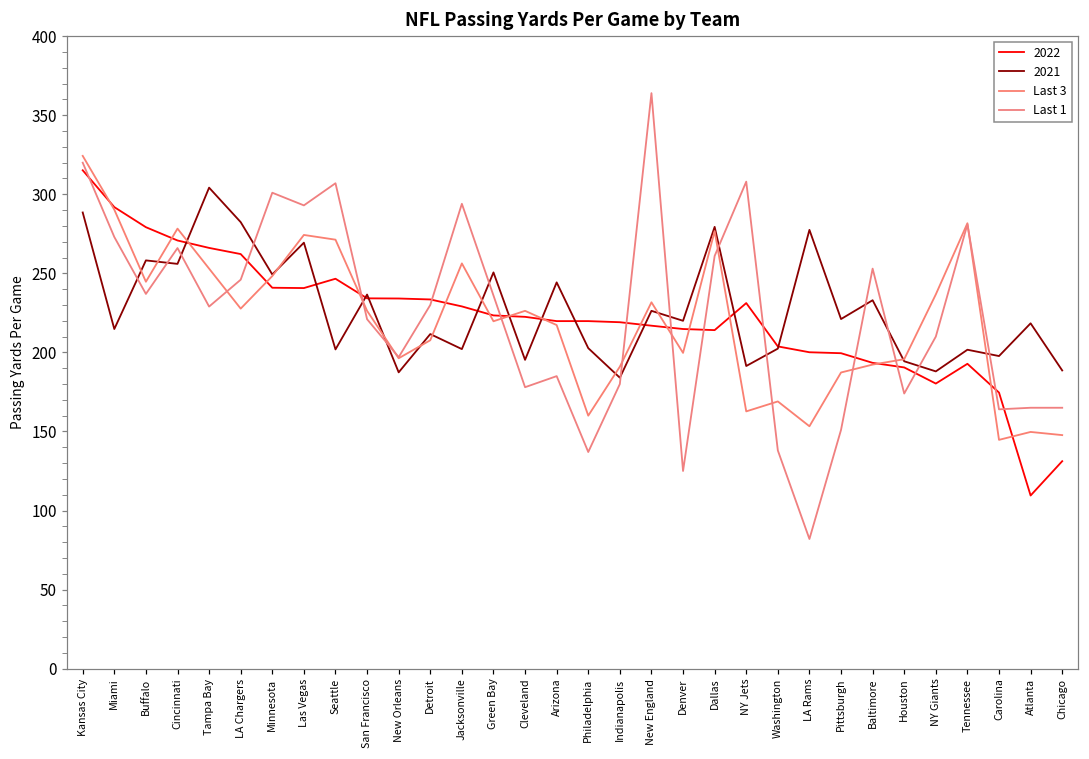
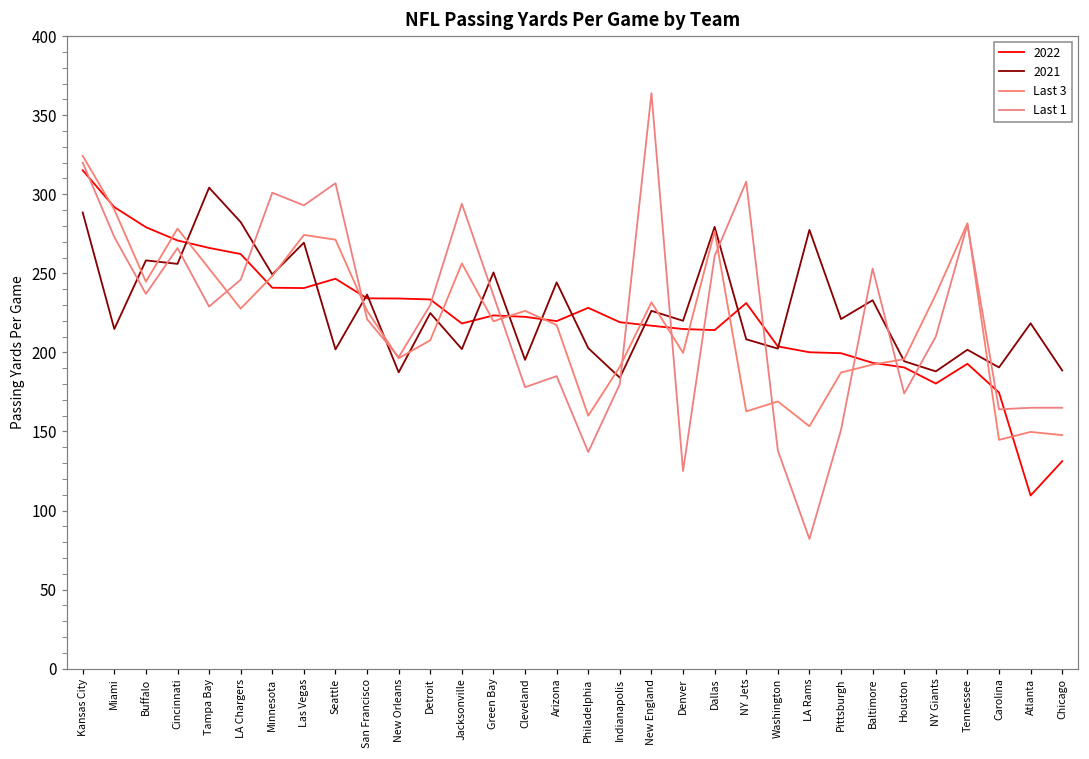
2021, Detroit: 212 -> 225
2022, Jacksonville: 229 -> 218
2022, Philadelphia: 220 -> 228
2021, NY Jets: 191 -> 208
2021, Carolina: 198 -> 191
